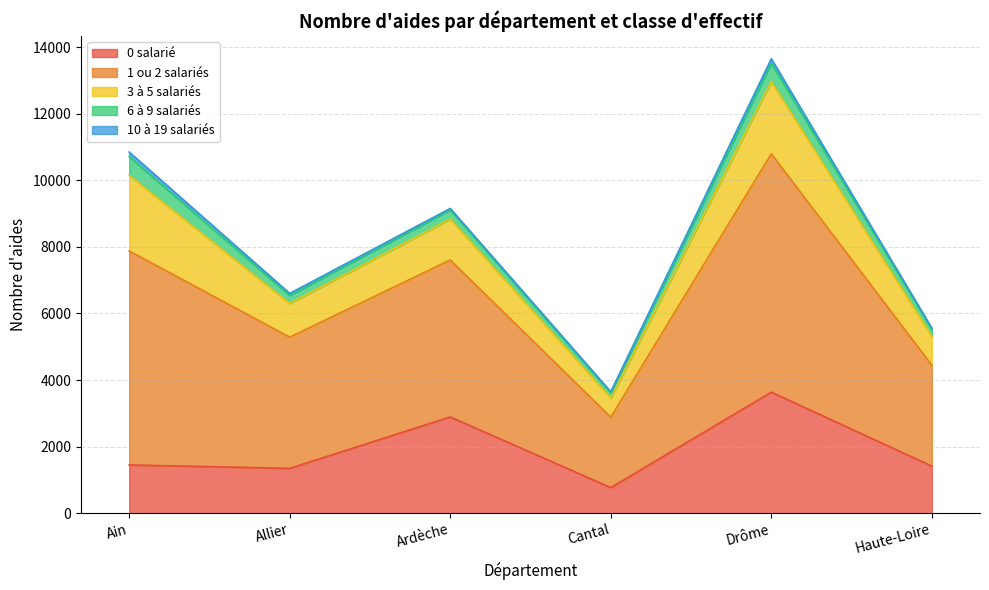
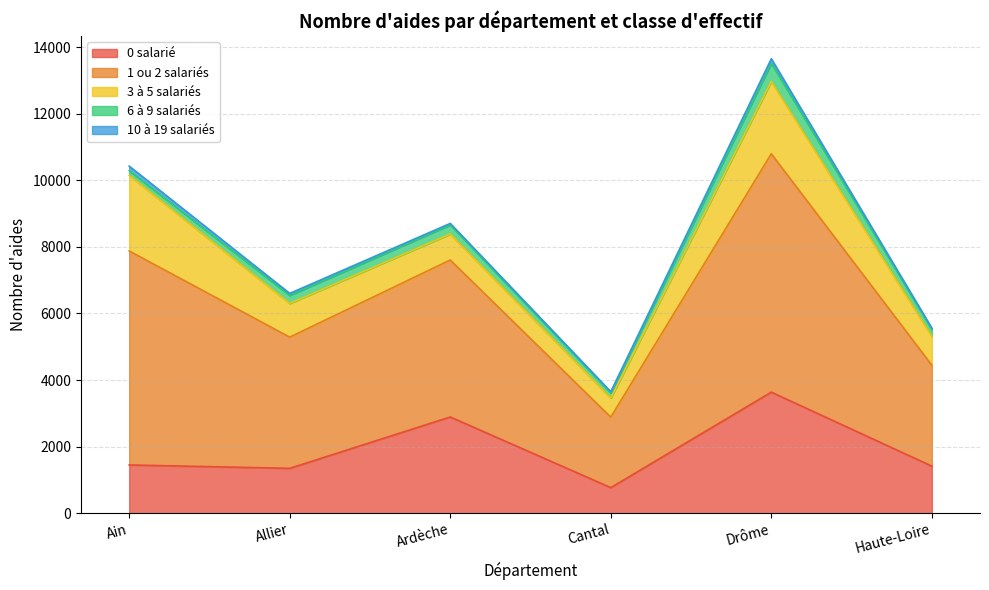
6 à 9 salariés, Ain: 600 -> 100
3 à 5 salariés, Ardèche: 1200 -> 800
